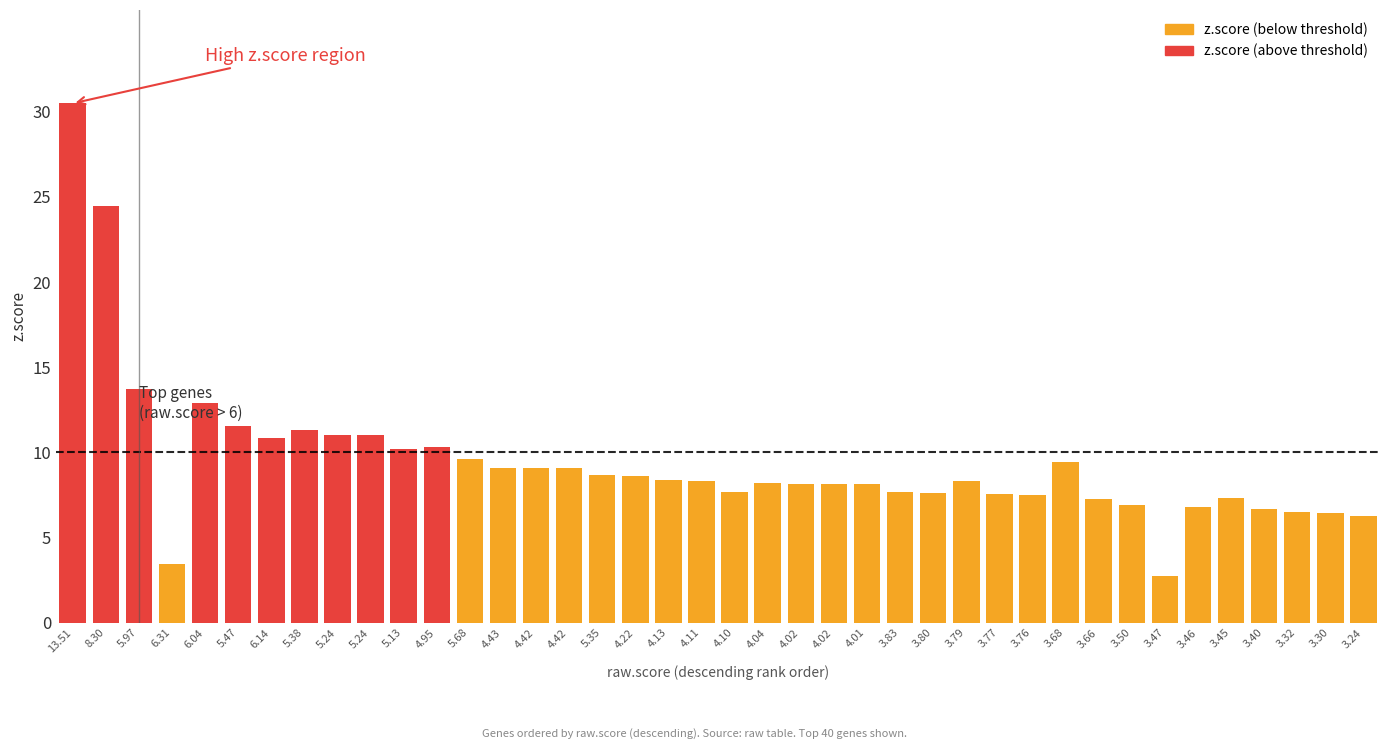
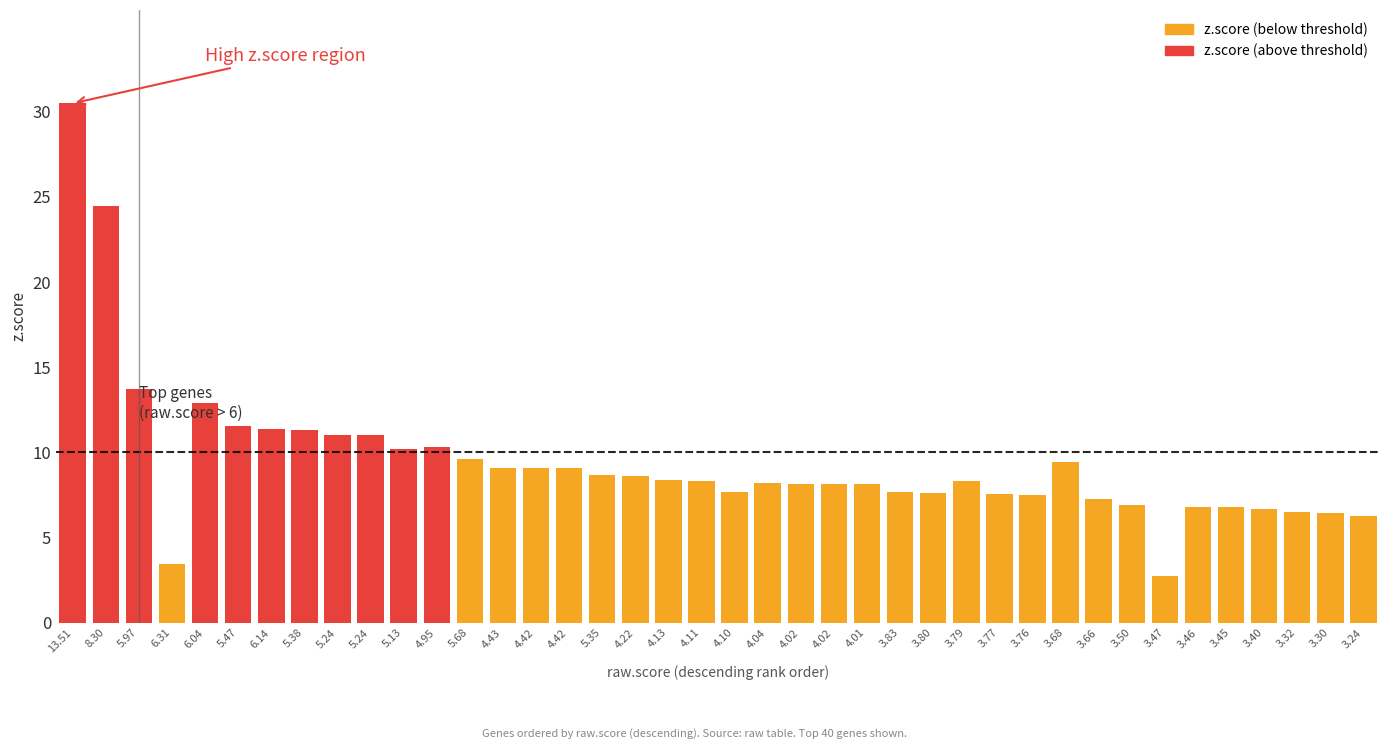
6.14: 10.8 -> 11.3
3.45: 7.3 -> 6.8
